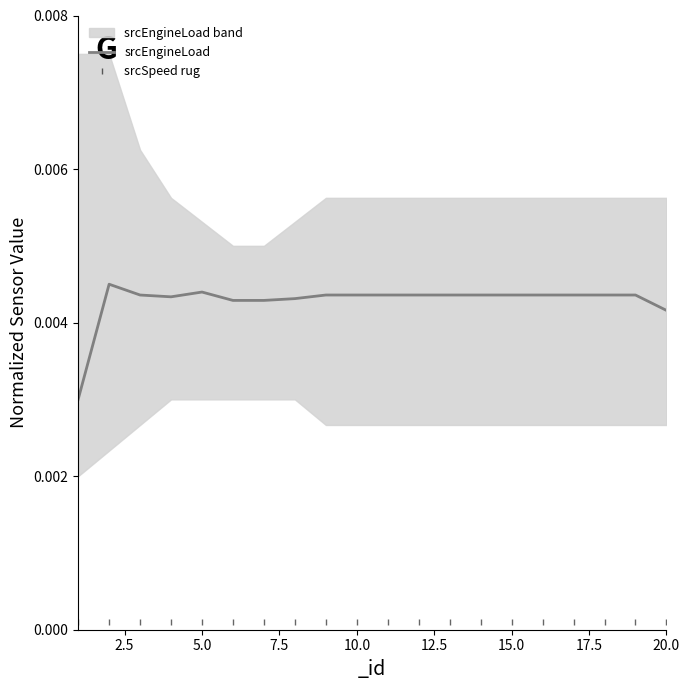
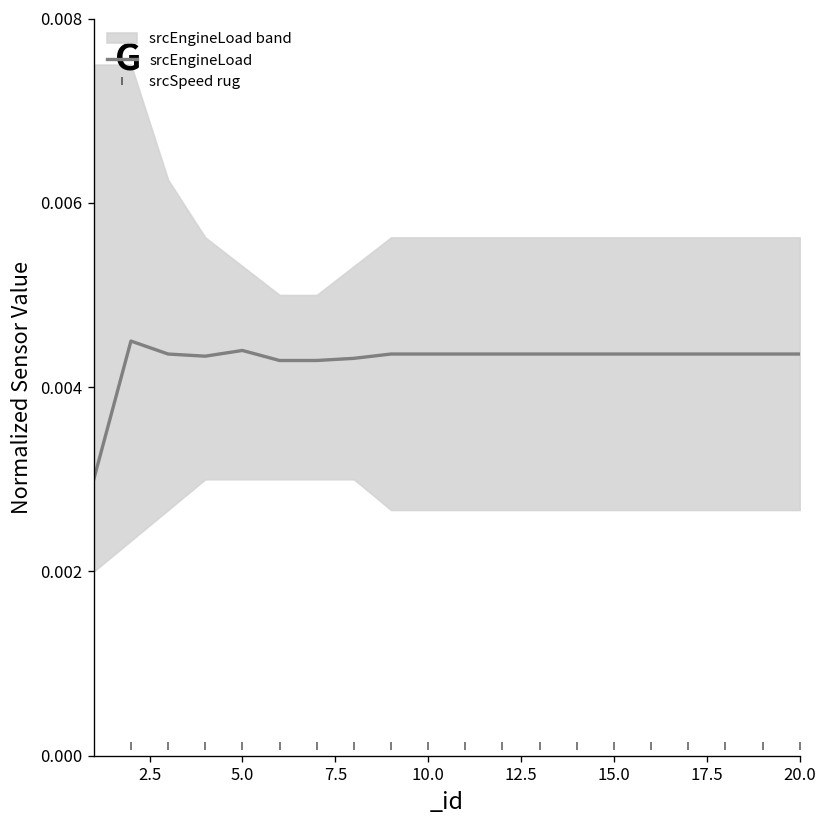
srcEngineLoad, 20.0: 0.0042 -> 0.0044
